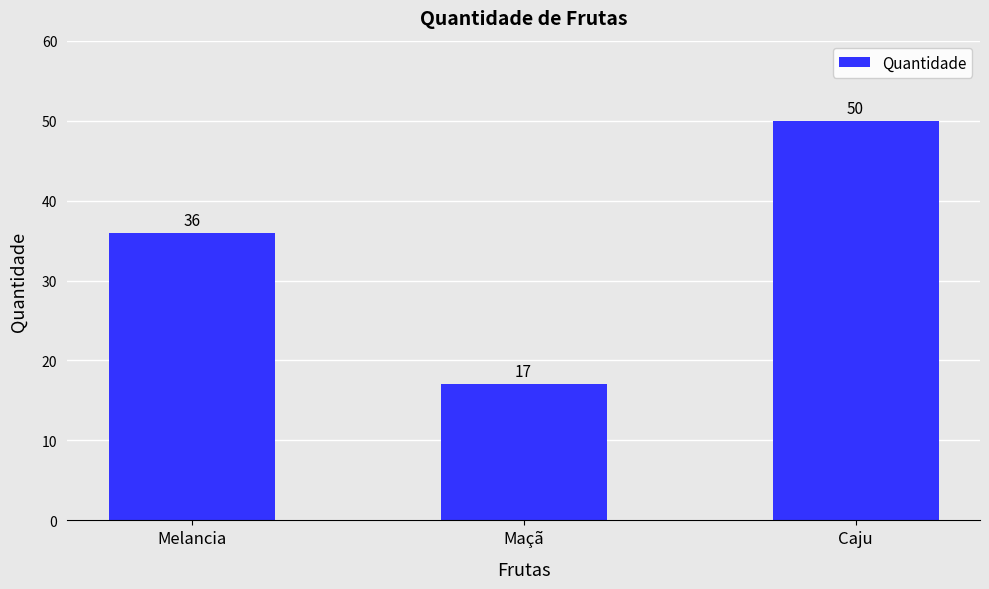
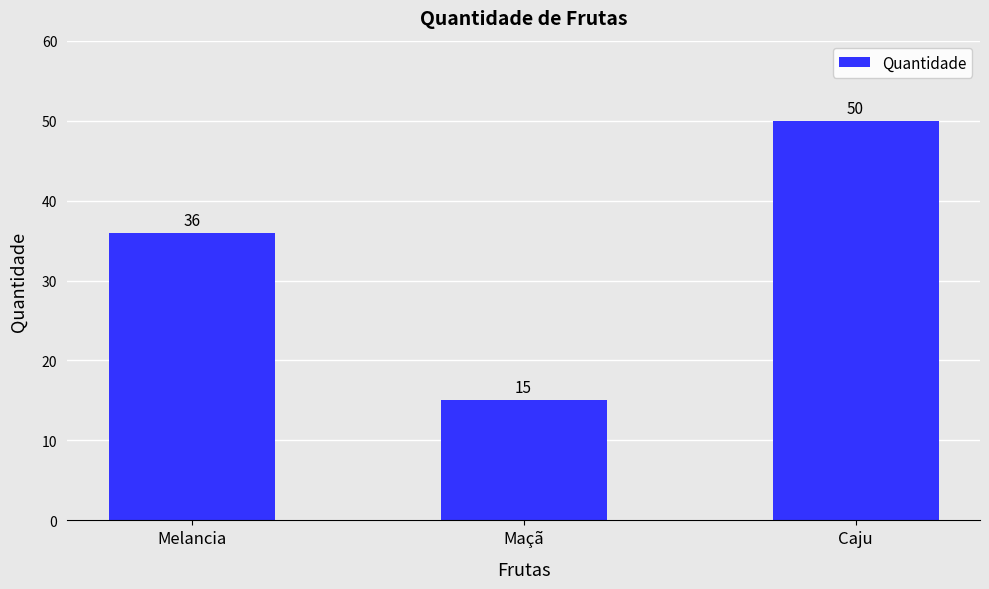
Maçã: 17 -> 15
